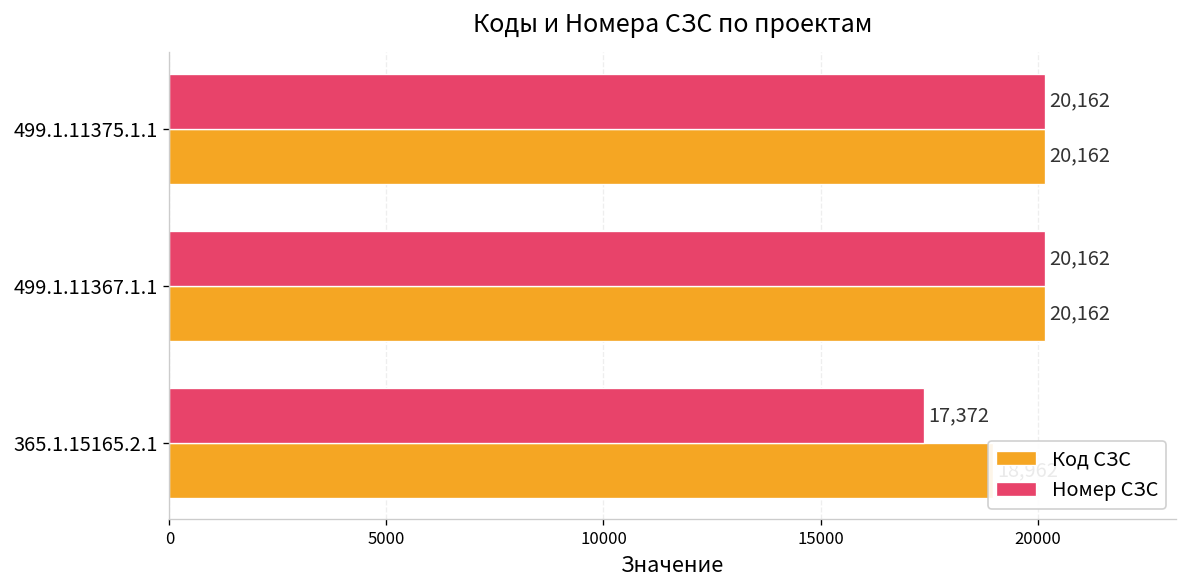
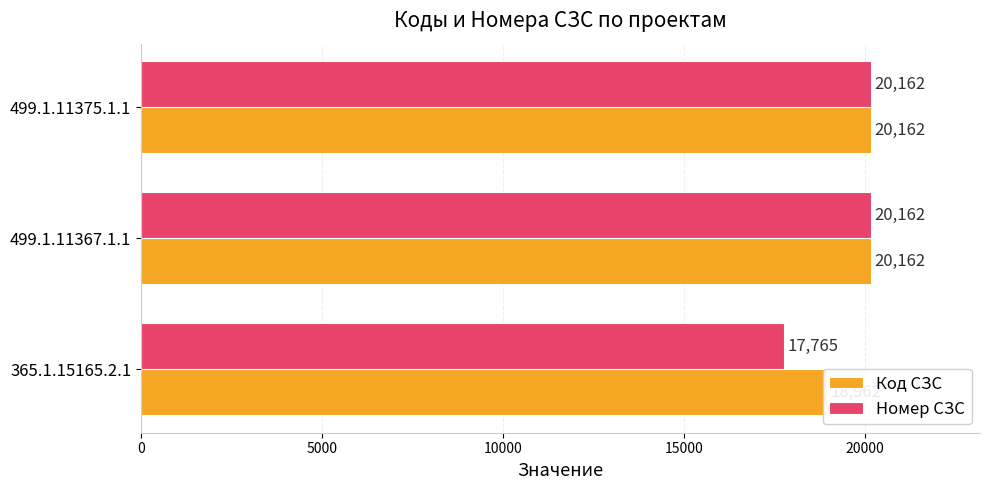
Номер СЗС, 365.1.15165.2.1: 17,372 -> 17,765
